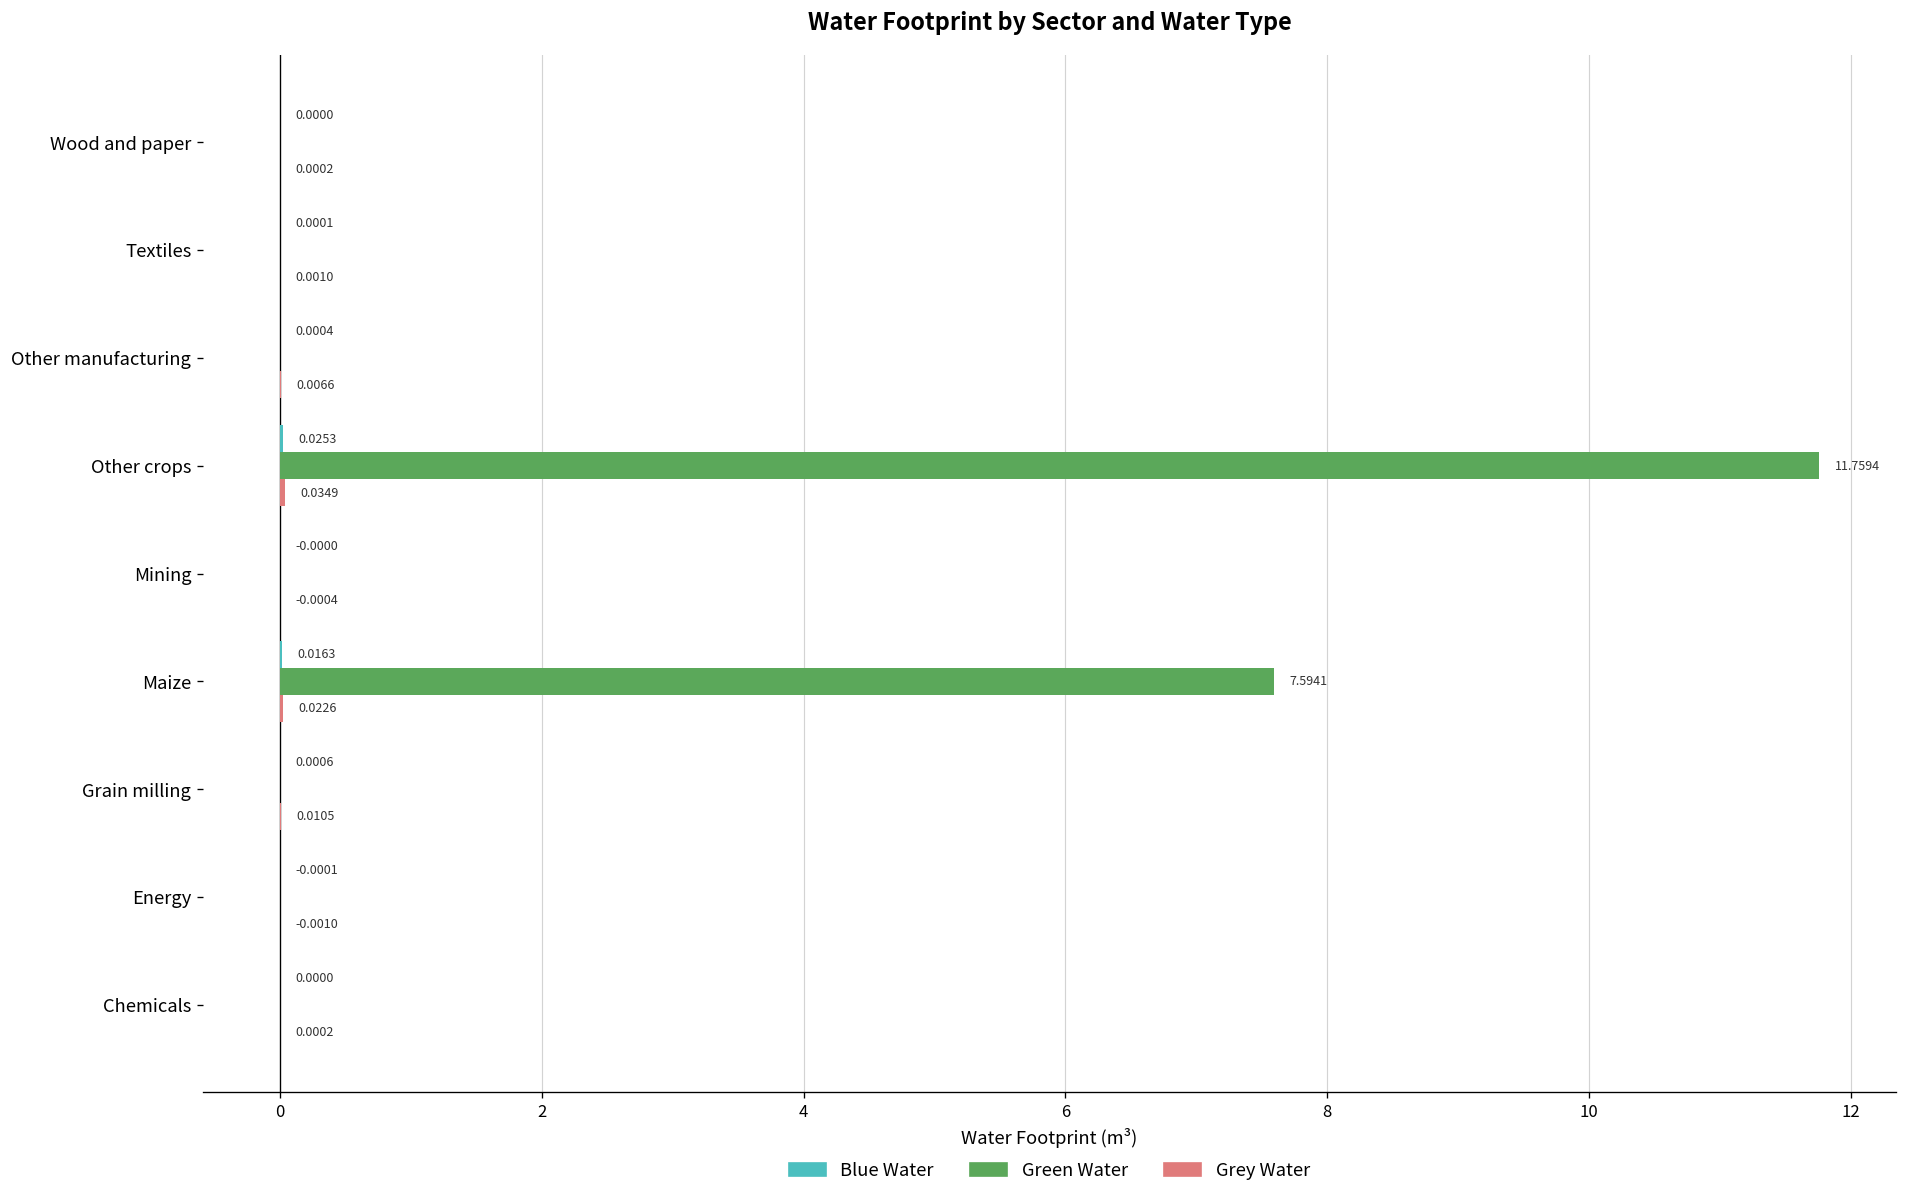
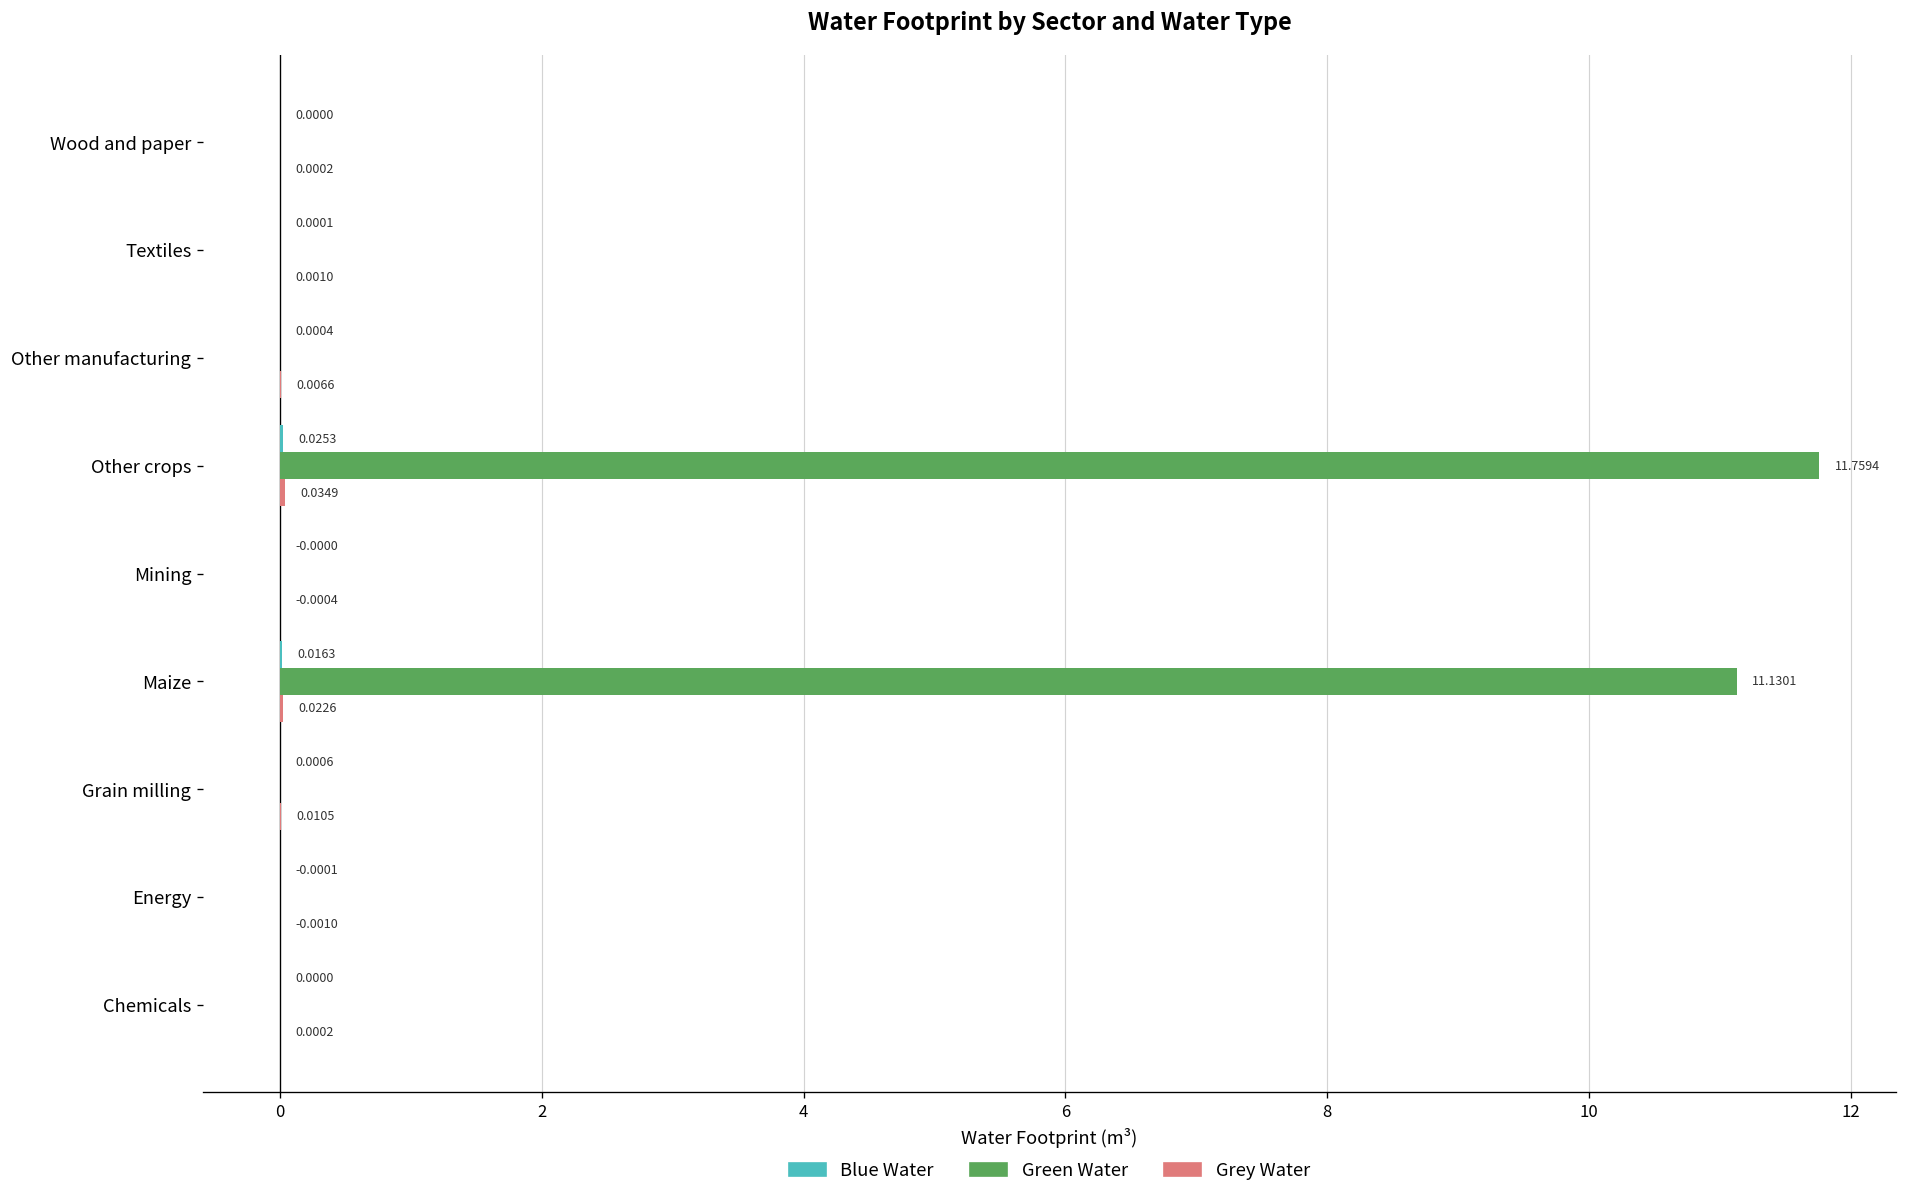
Green Water, Maize: 7.5941 -> 11.1301
